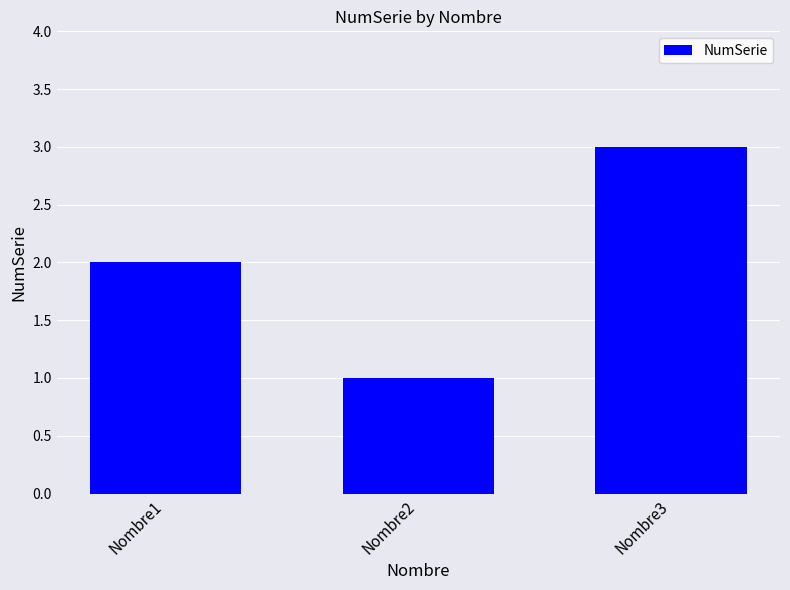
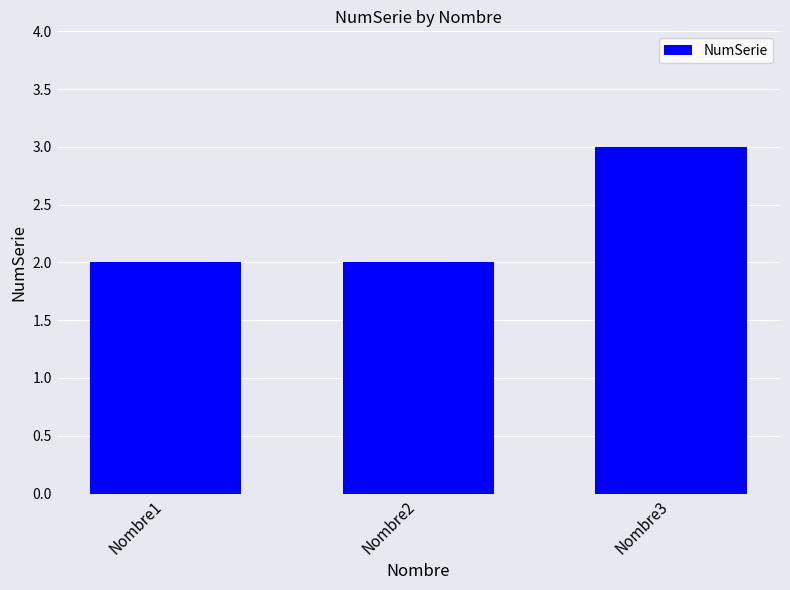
Nombre2: 1 -> 2
